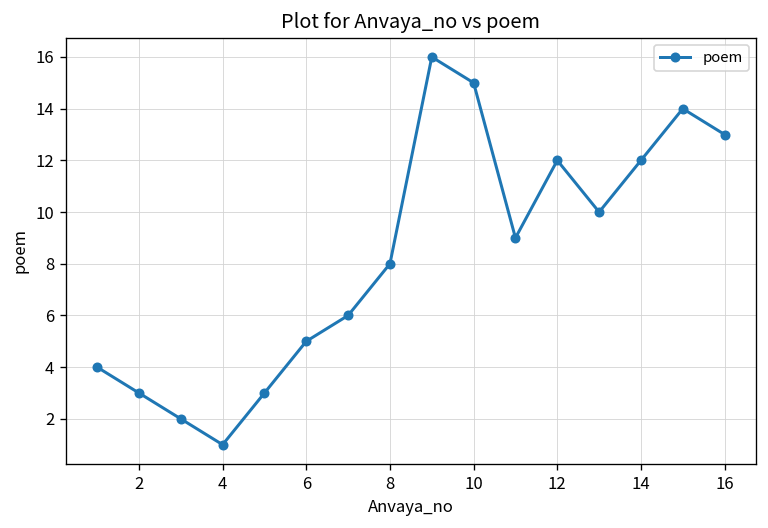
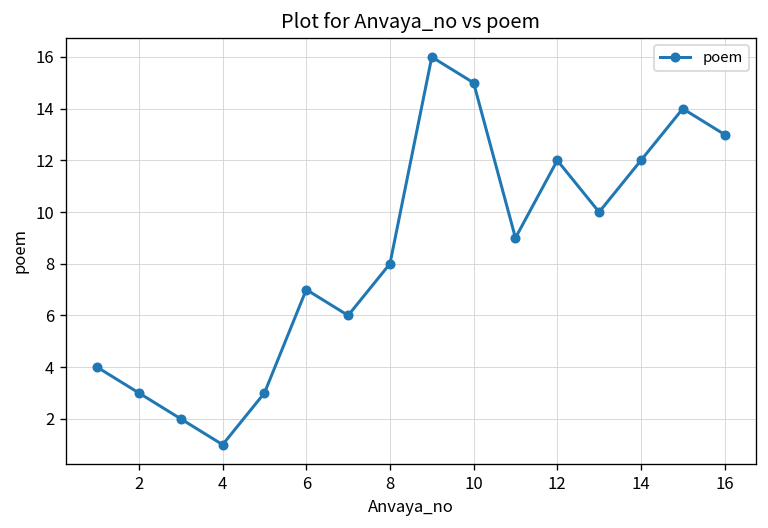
6: 5 -> 7
